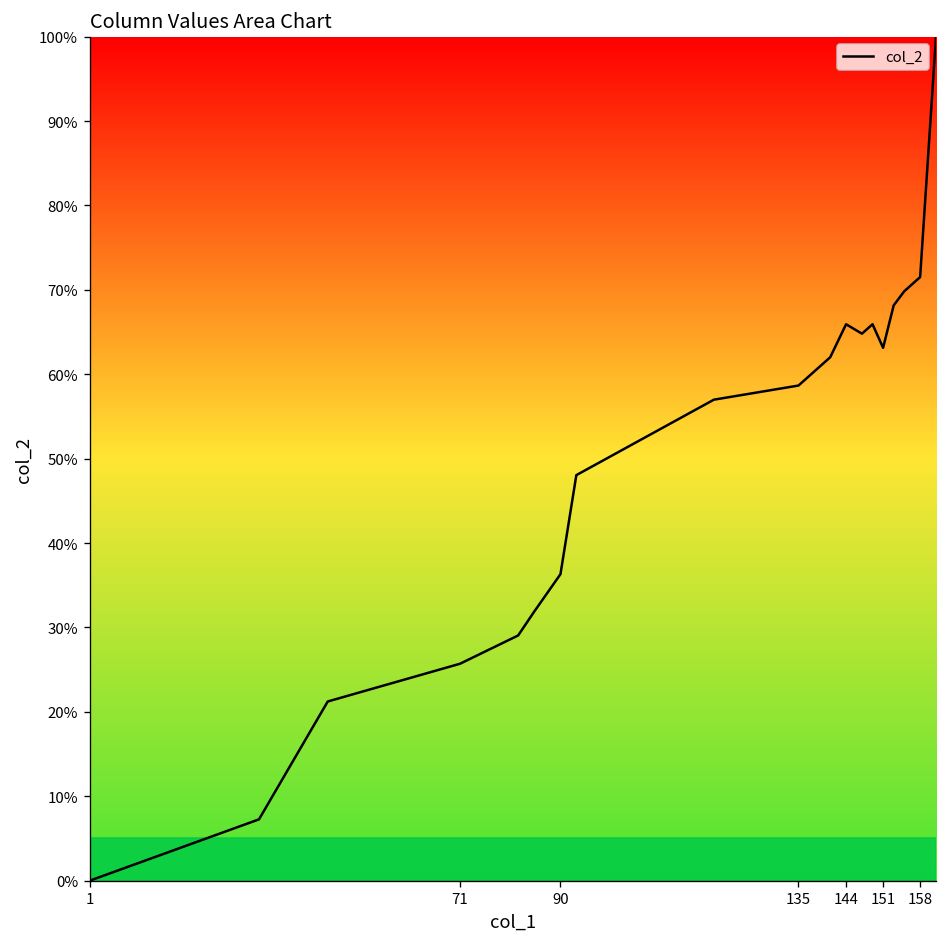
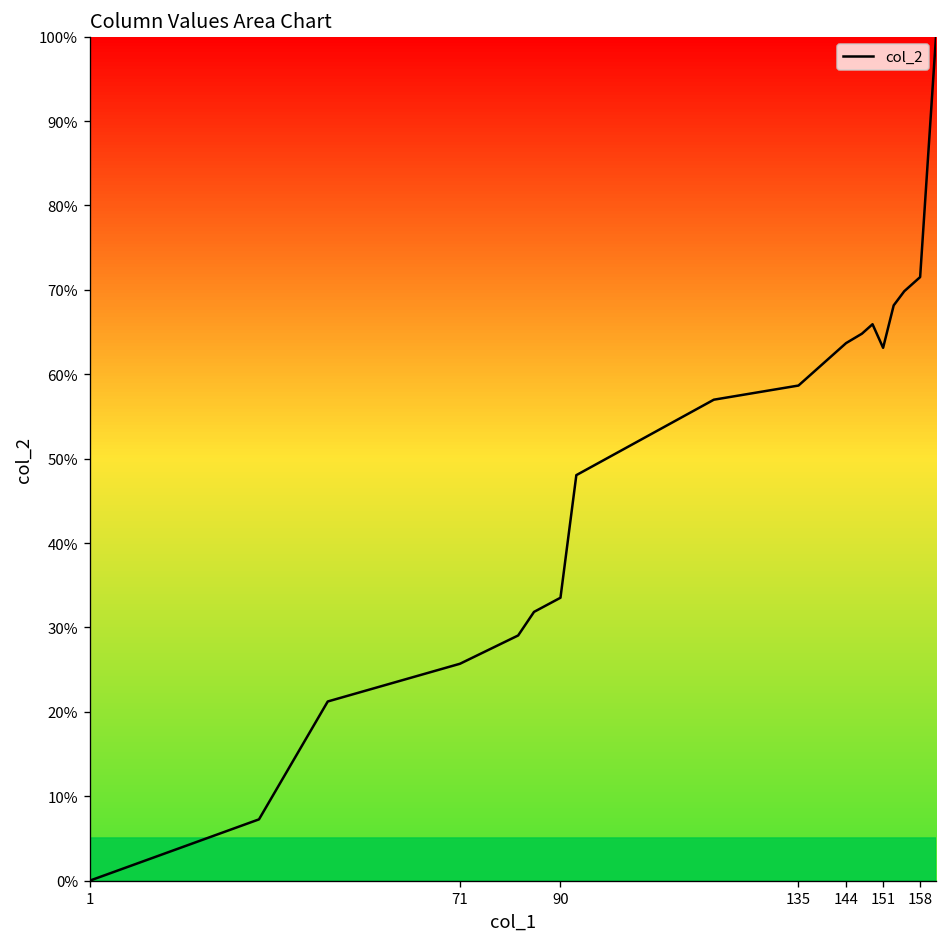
90: 36% -> 34%
144: 66% -> 64%
